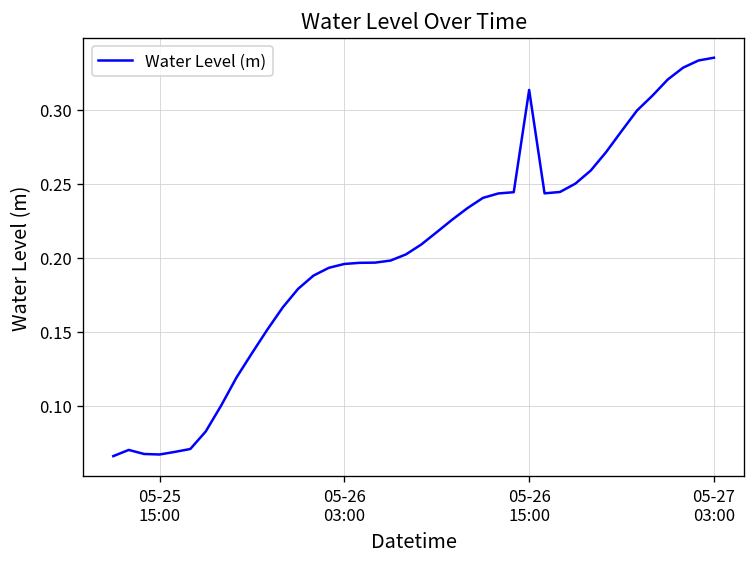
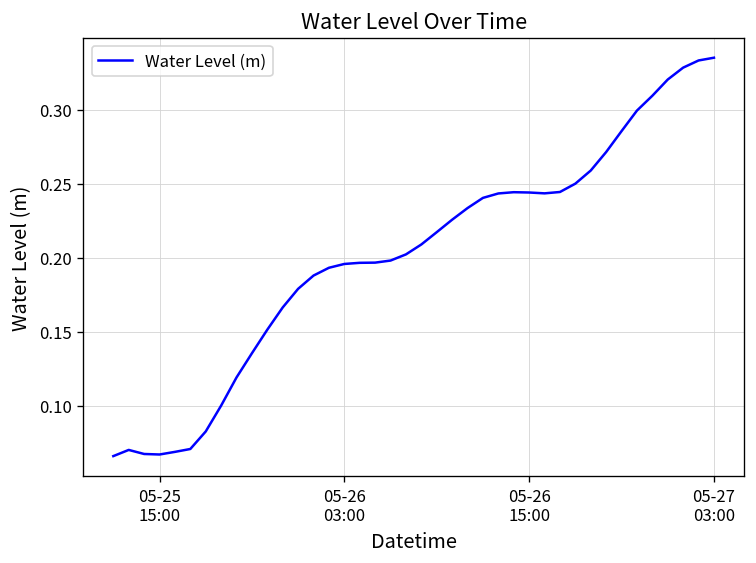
05-26 15:00: 0.313 -> 0.244
